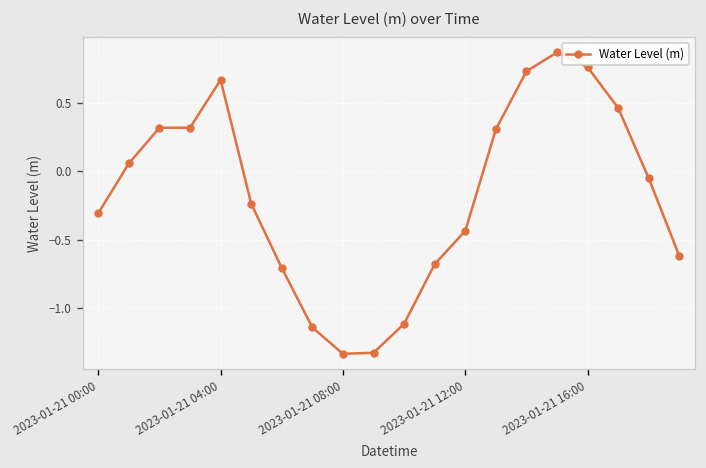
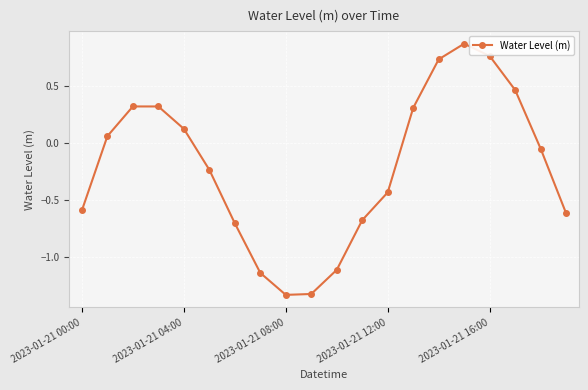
2023-01-21 00:00: -0.31 -> -0.59
2023-01-21 04:00: 0.67 -> 0.12
